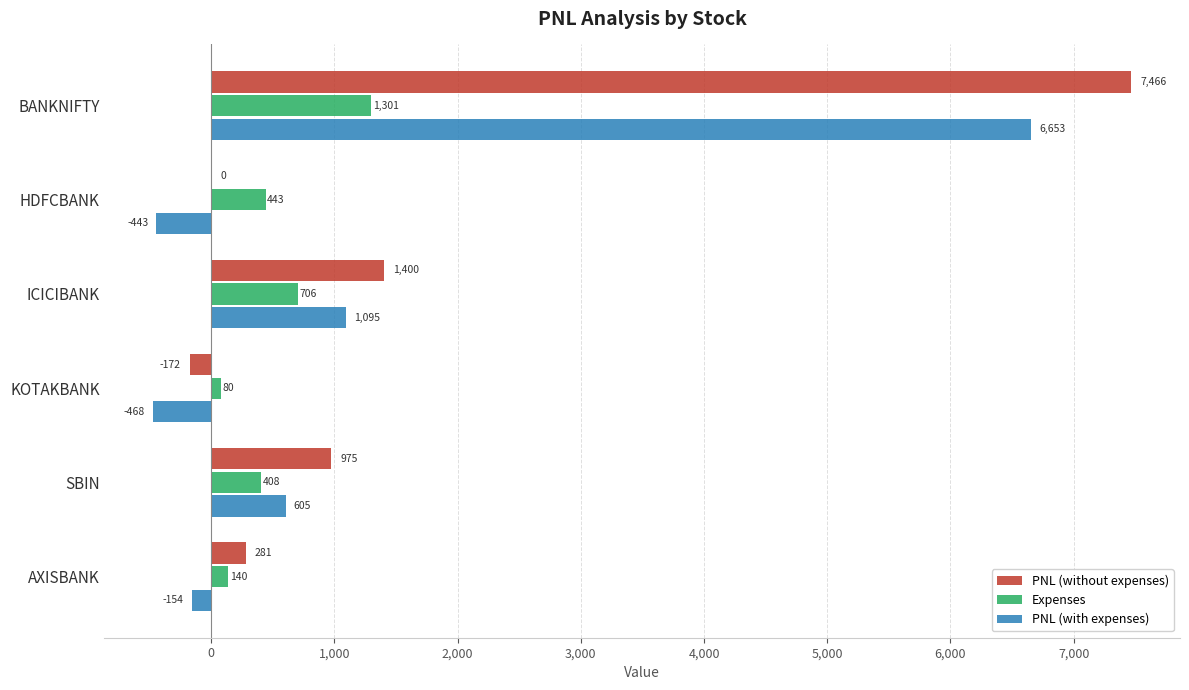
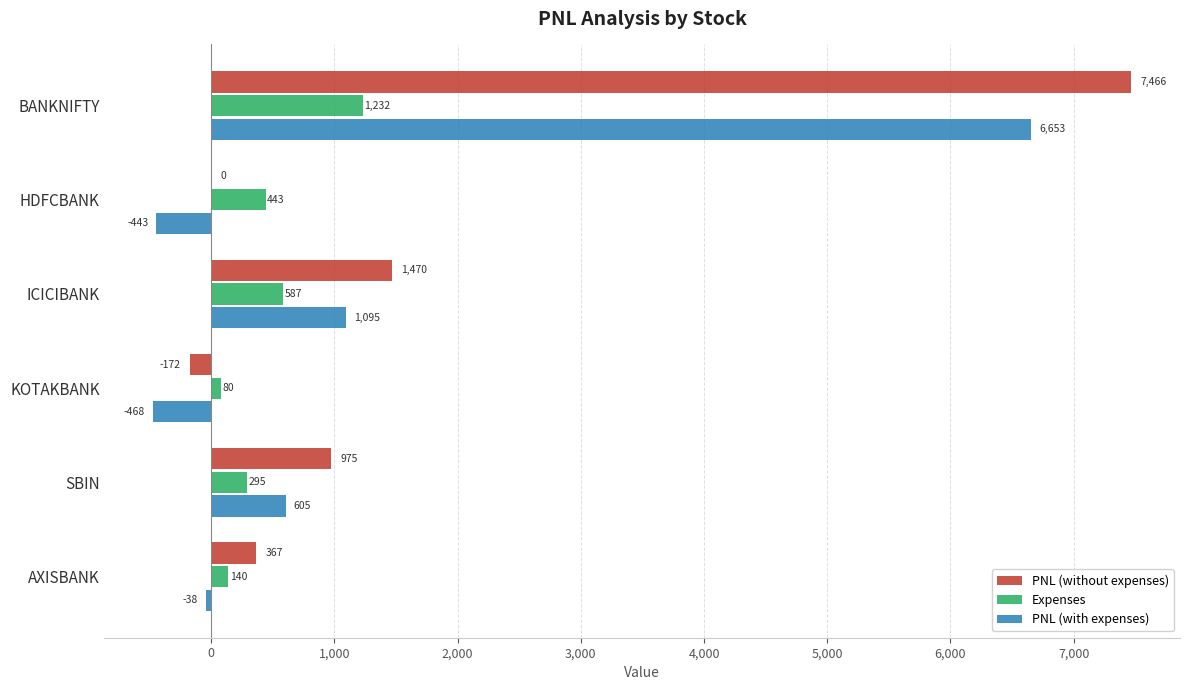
Expenses, BANKNIFTY: 1,301 -> 1,232
PNL (without expenses), ICICIBANK: 1,400 -> 1,470
Expenses, ICICIBANK: 706 -> 587
Expenses, SBIN: 408 -> 295
PNL (without expenses), AXISBANK: 281 -> 367
PNL (with expenses), AXISBANK: -154 -> -38
